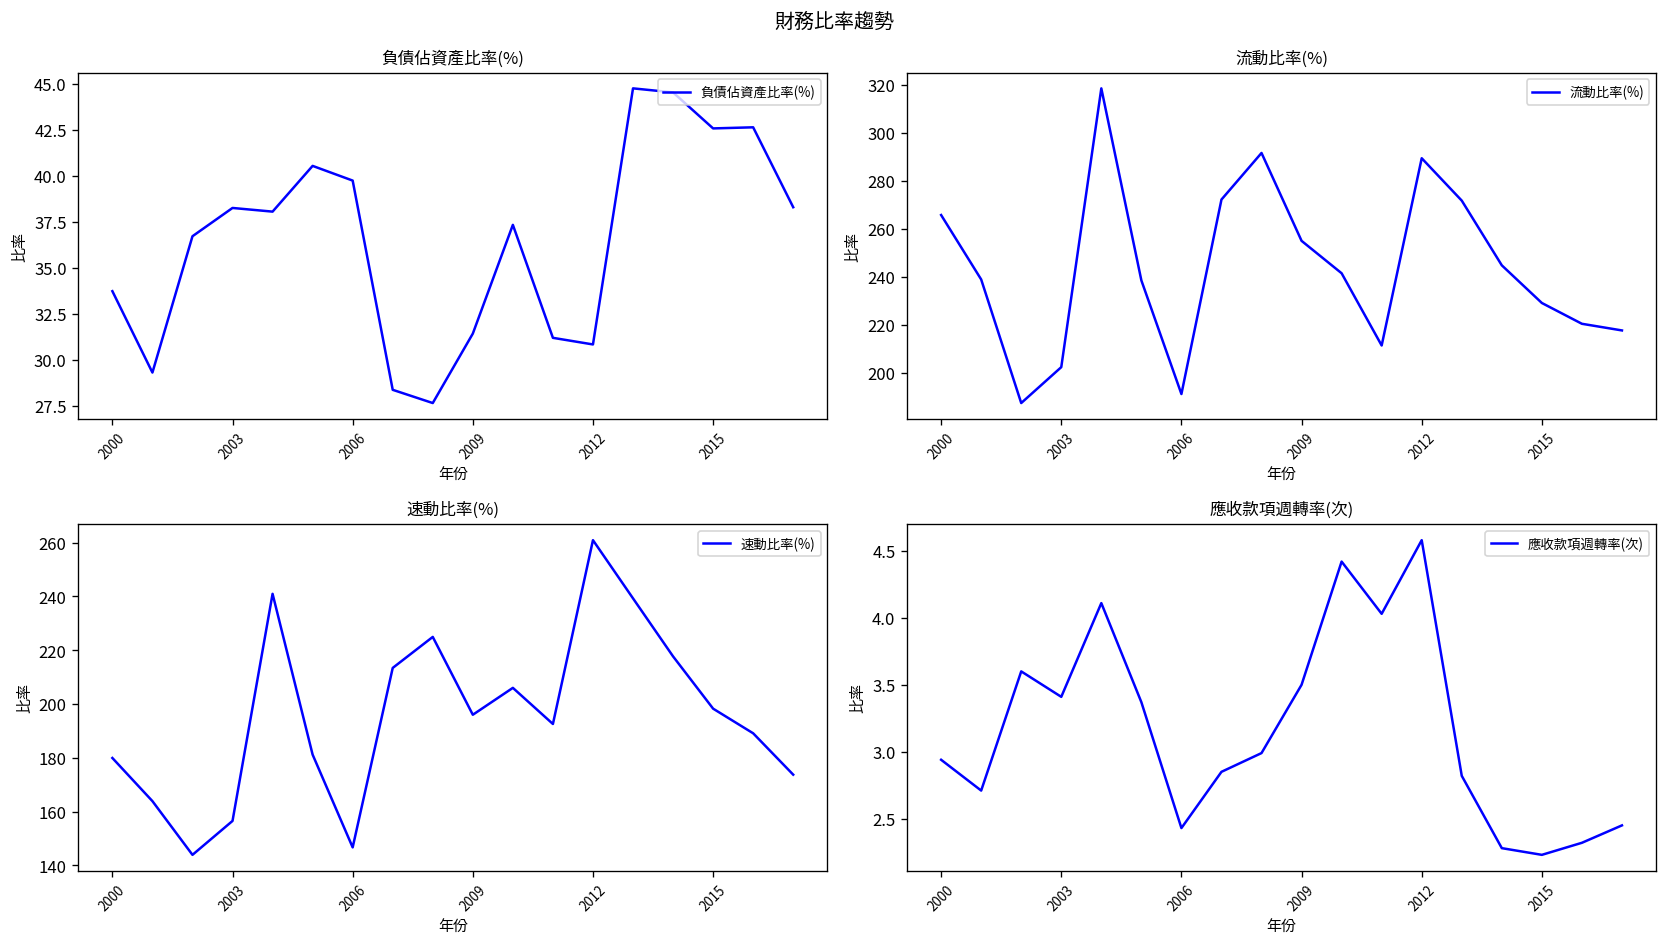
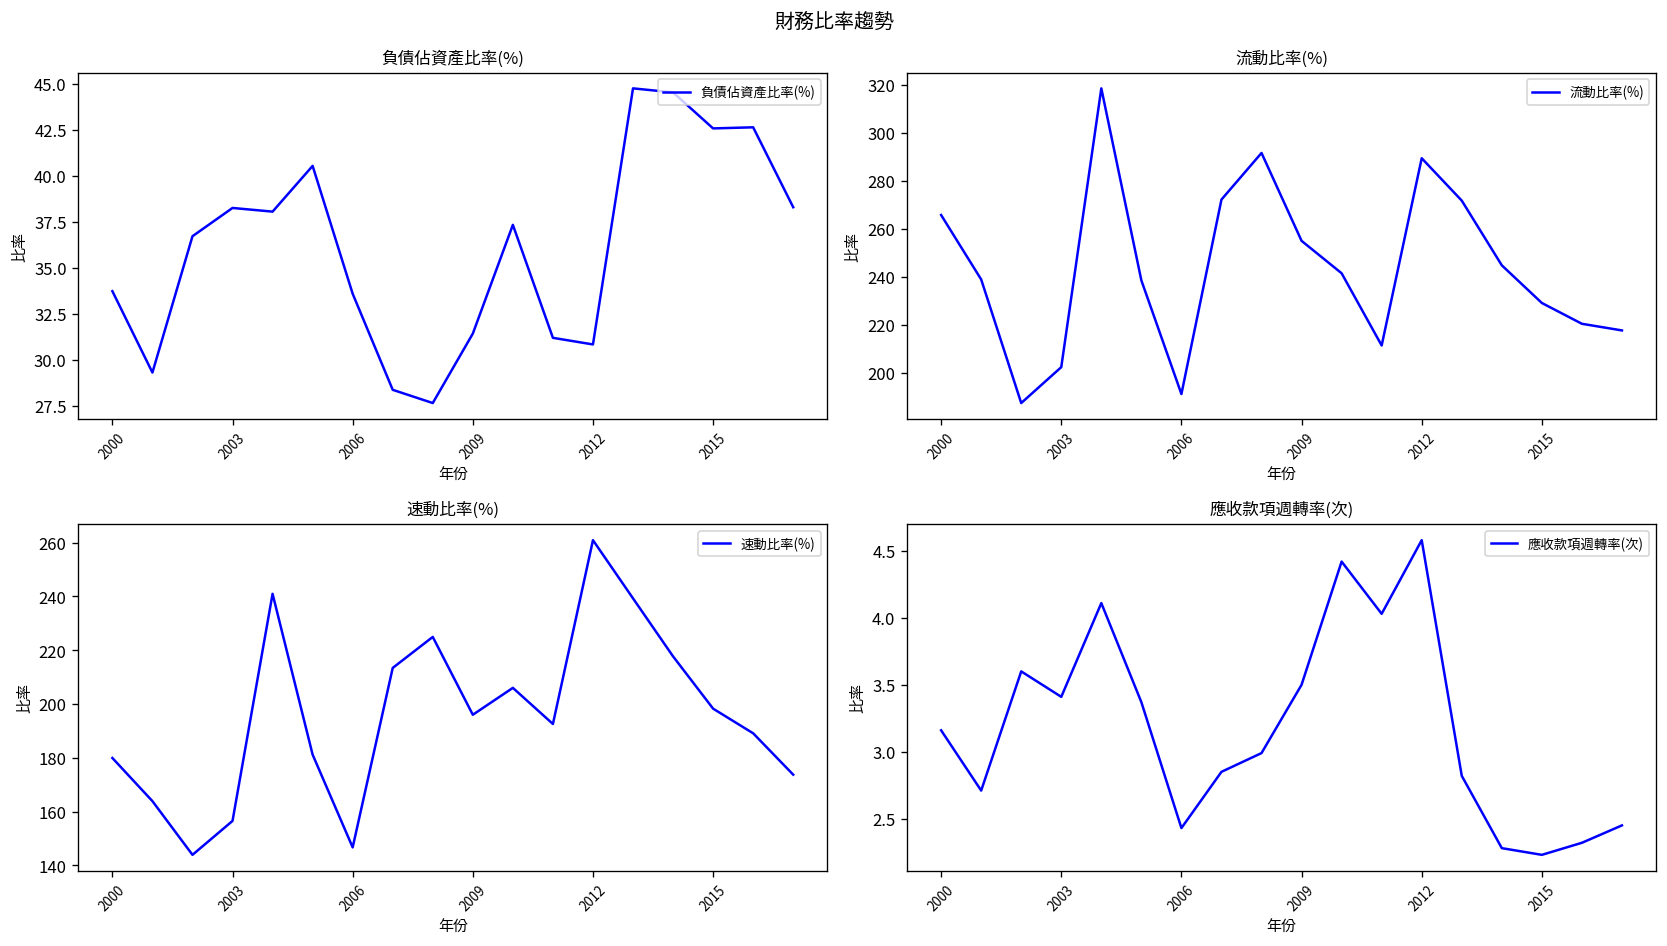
負債佔資產比率(%), 2006: 39.8 -> 33.6
應收款項週轉率(次), 2000: 2.94 -> 3.16
